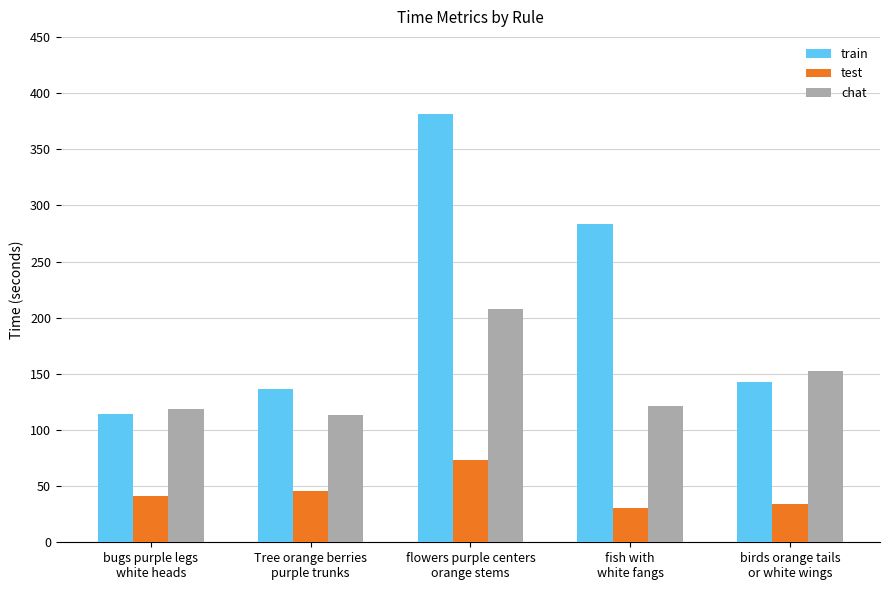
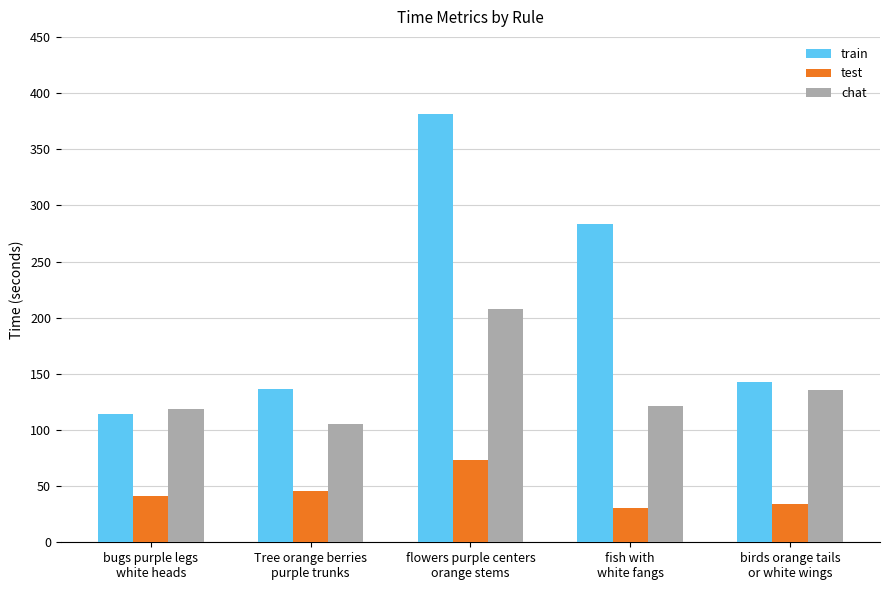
chat, Tree orange berries purple trunks: 114 -> 106
chat, birds orange tails or white wings: 153 -> 136
